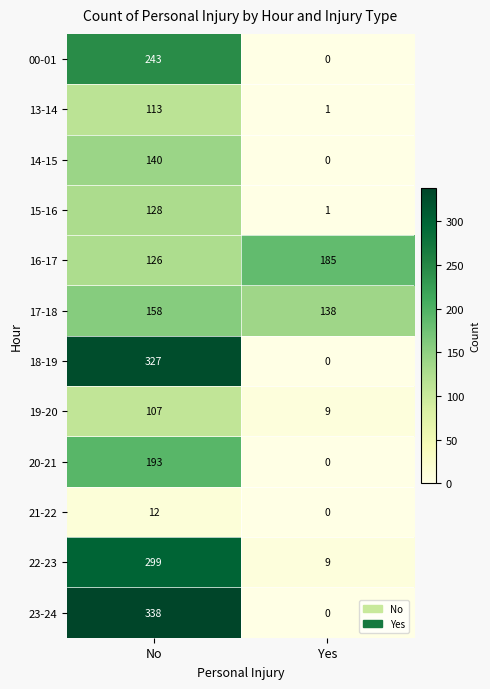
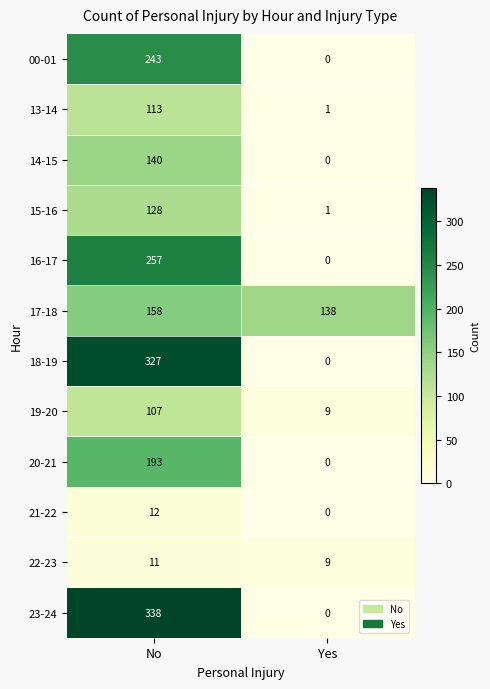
16-17, No: 126 -> 257
16-17, Yes: 185 -> 0
22-23, No: 299 -> 11
